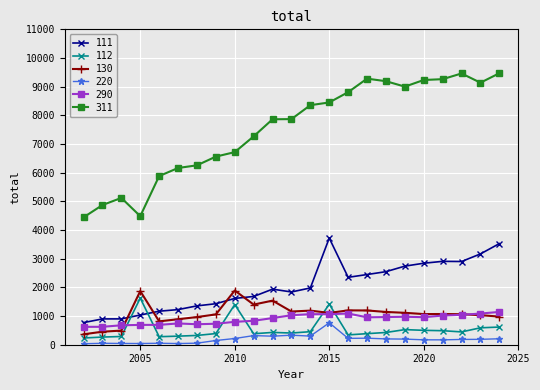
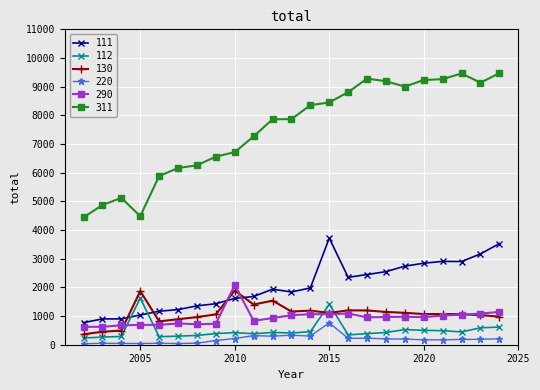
112, 2010: 1400 -> 400
290, 2010: 800 -> 2100
